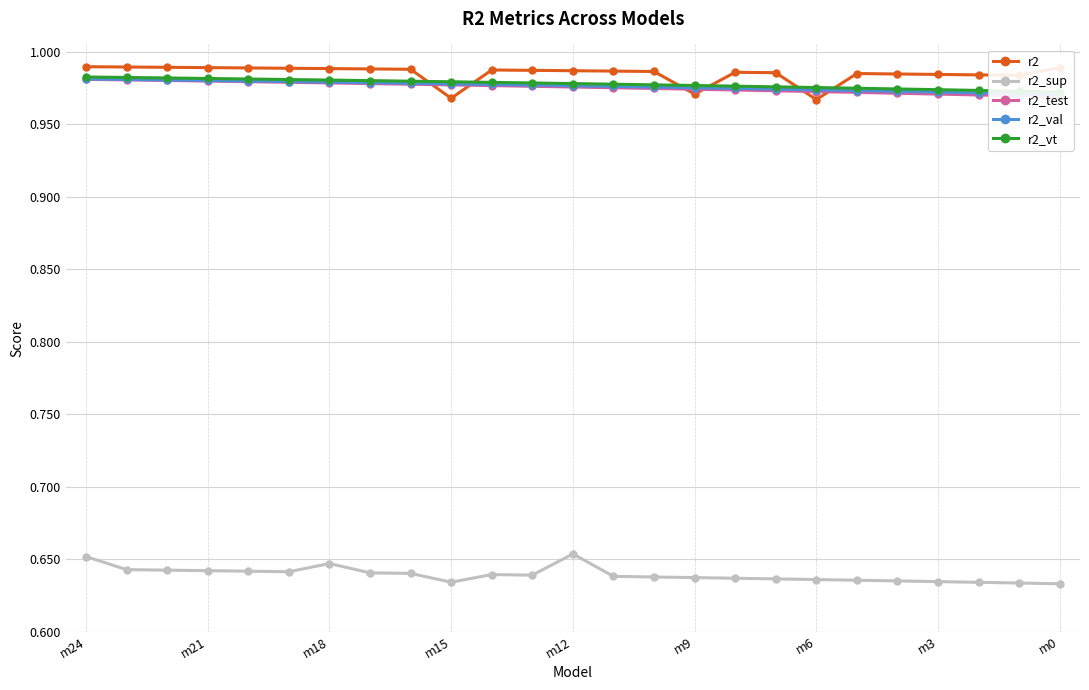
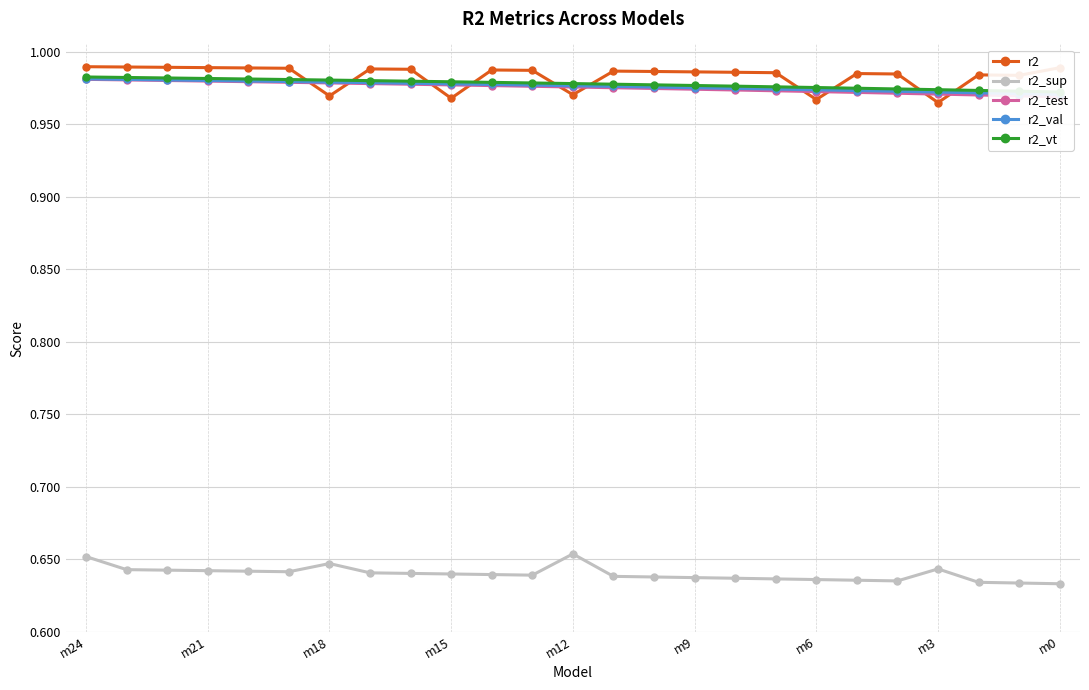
r2, m18: 0.988 -> 0.969
r2_sup, m15: 0.634 -> 0.640
r2, m12: 0.987 -> 0.970
r2, m9: 0.971 -> 0.986
r2, m3: 0.984 -> 0.965
r2_sup, m3: 0.634 -> 0.643
